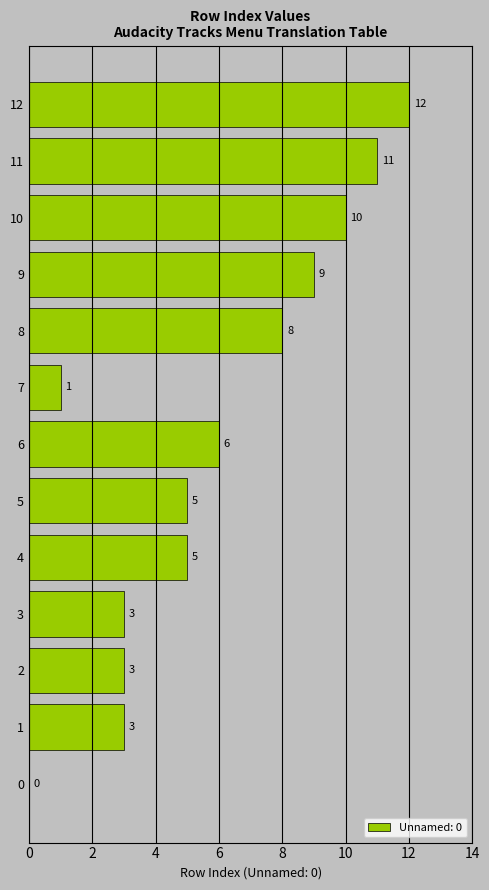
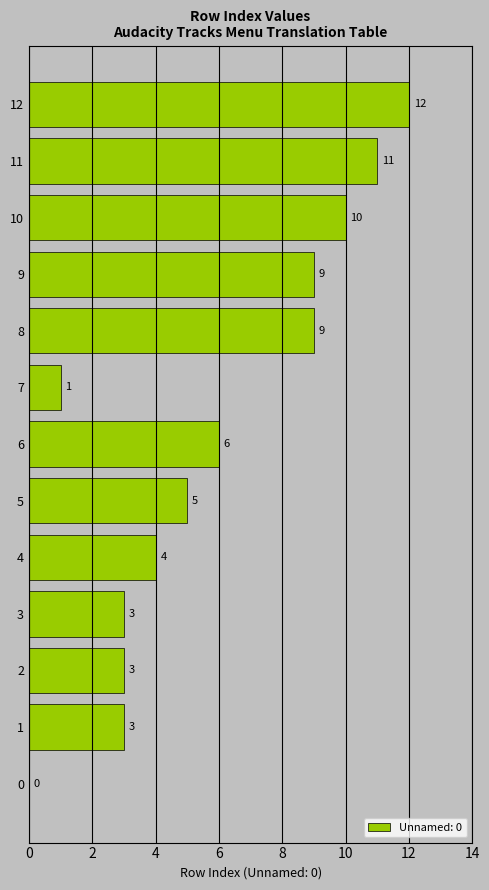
8: 8 -> 9
4: 5 -> 4
